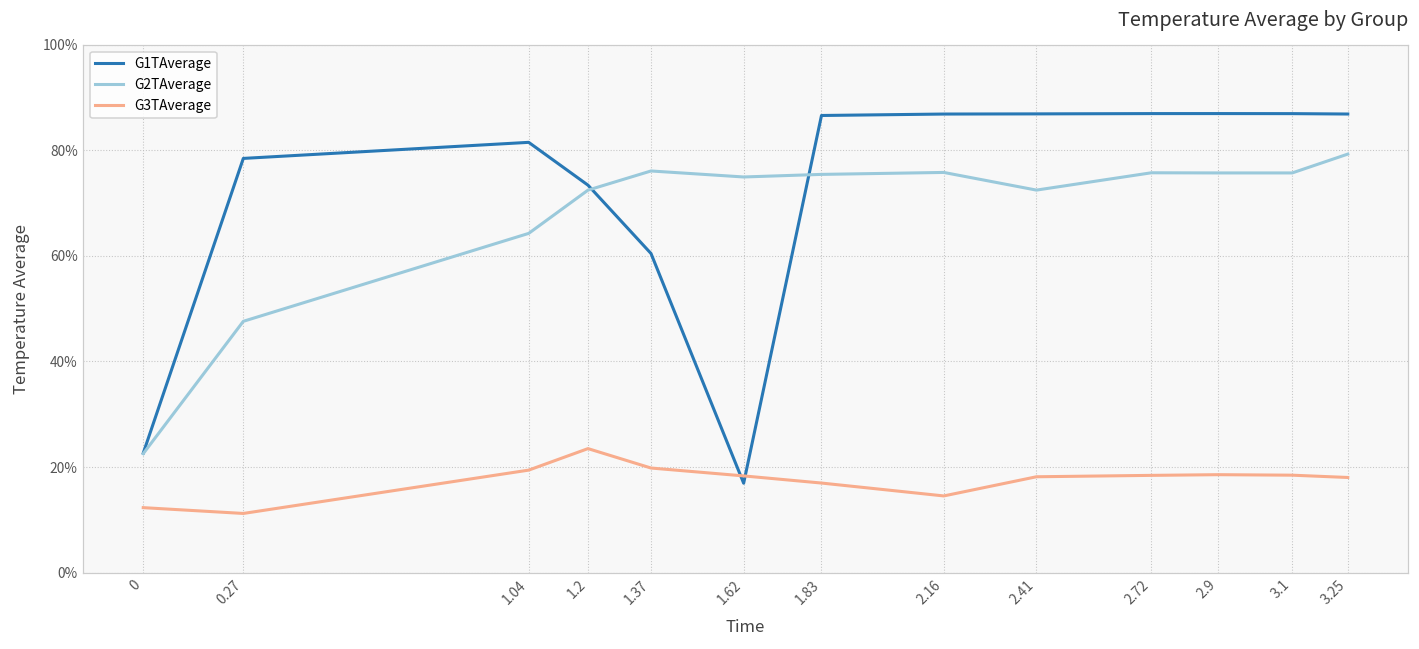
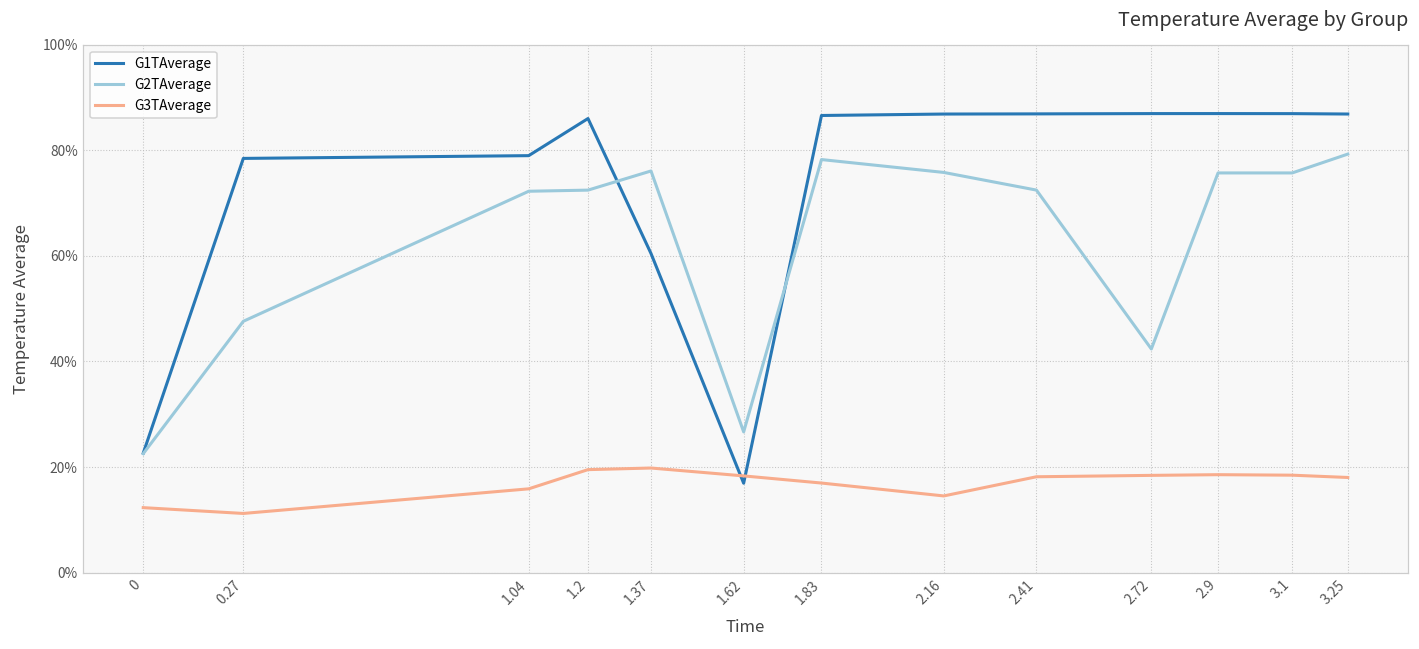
G1TAverage, 1.04: 82% -> 79%
G2TAverage, 1.04: 64% -> 72%
G3TAverage, 1.04: 19% -> 16%
G1TAverage, 1.2: 73% -> 86%
G3TAverage, 1.2: 23% -> 20%
G2TAverage, 1.62: 75% -> 27%
G2TAverage, 1.83: 75% -> 78%
G2TAverage, 2.72: 76% -> 42%
